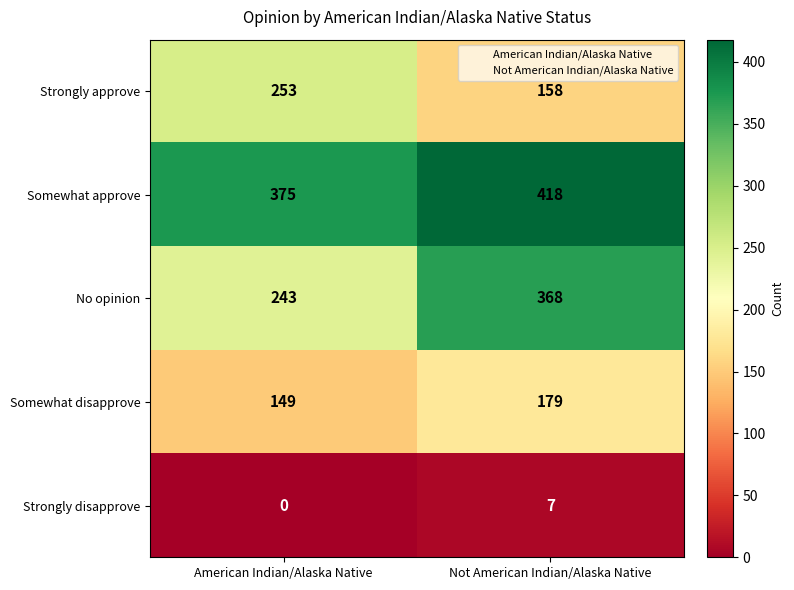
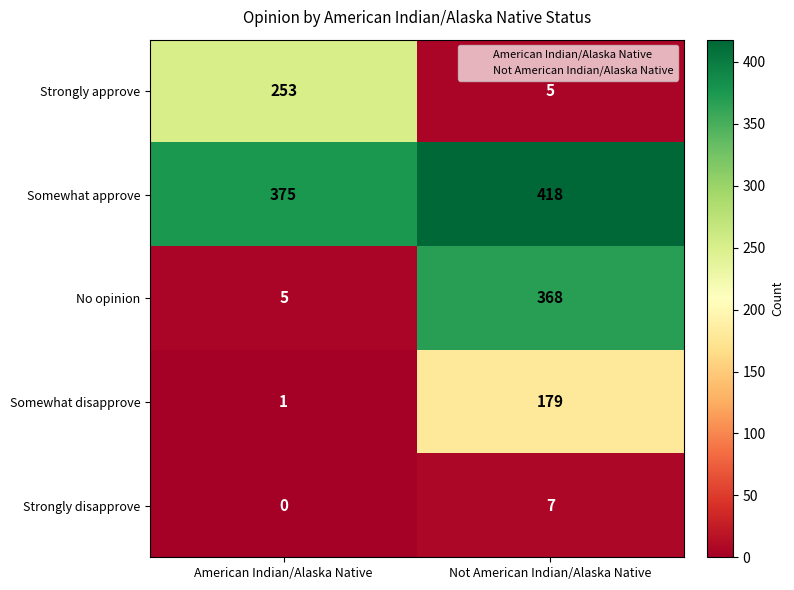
Strongly approve, Not American Indian/Alaska Native: 158 -> 5
No opinion, American Indian/Alaska Native: 243 -> 5
Somewhat disapprove, American Indian/Alaska Native: 149 -> 1
